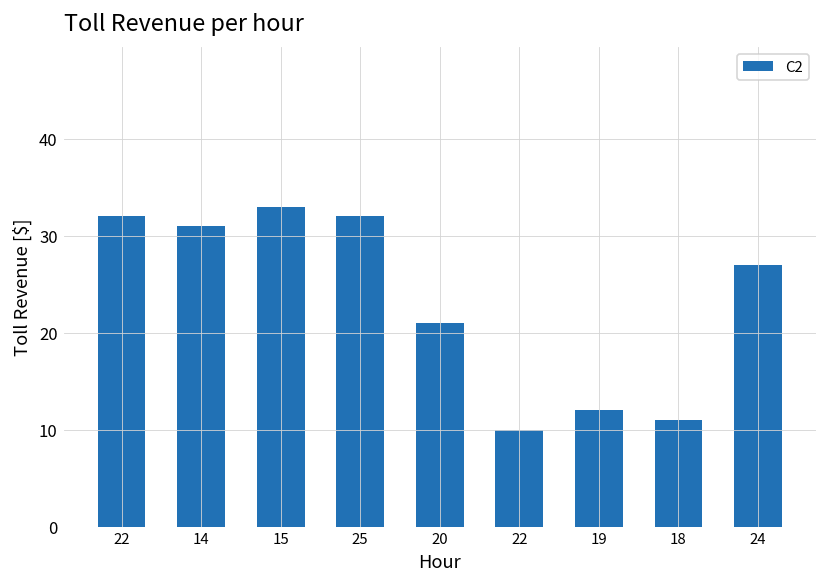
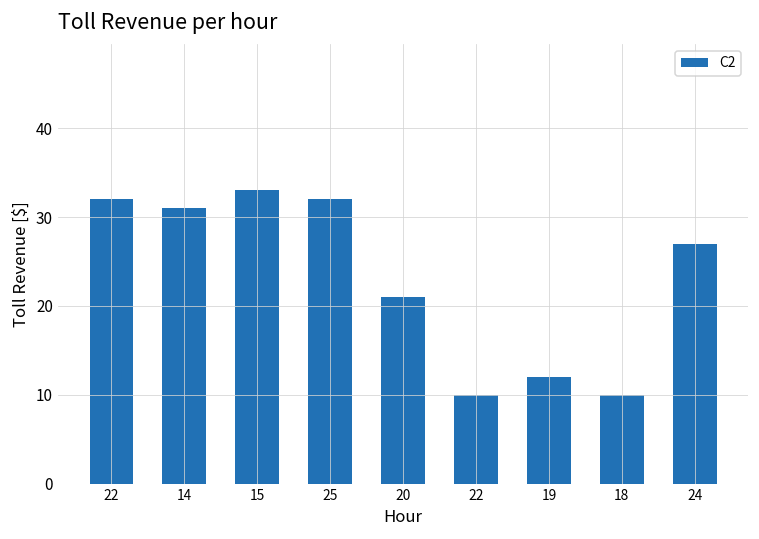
18: 11 -> 10
